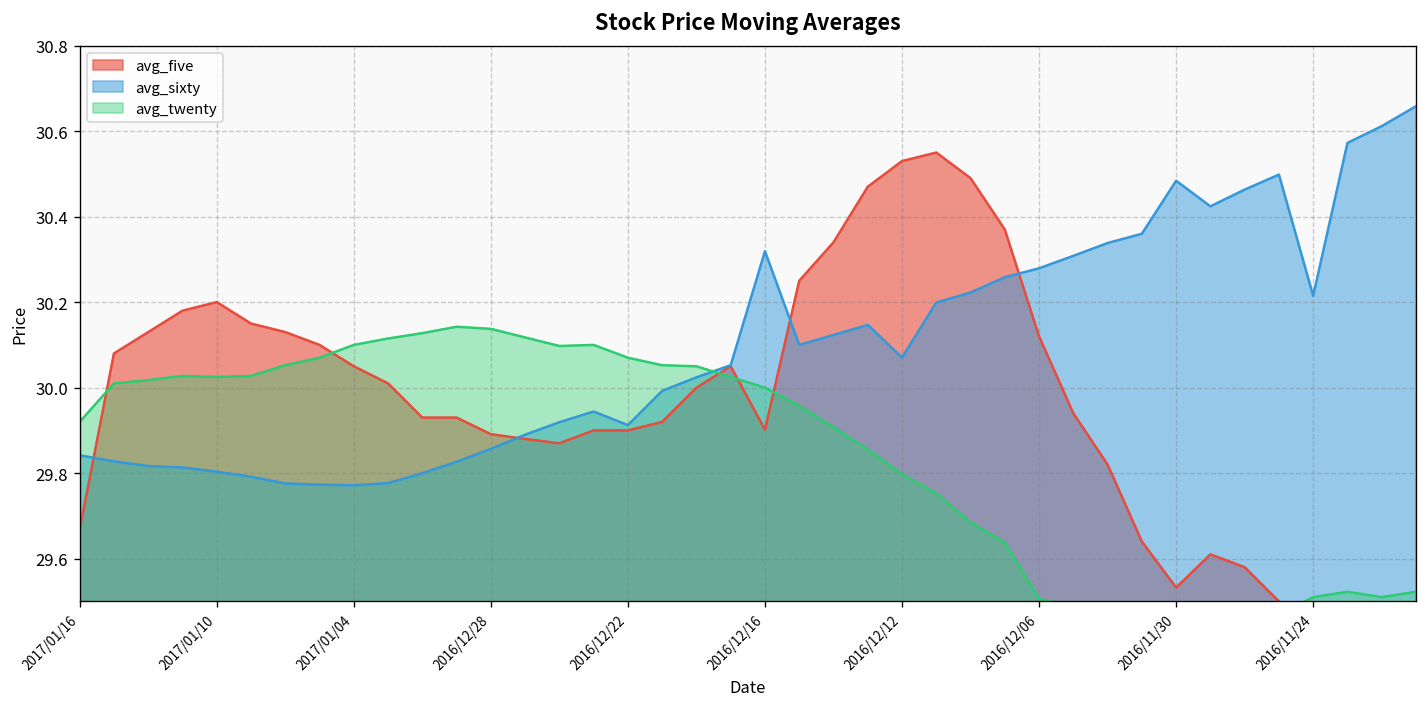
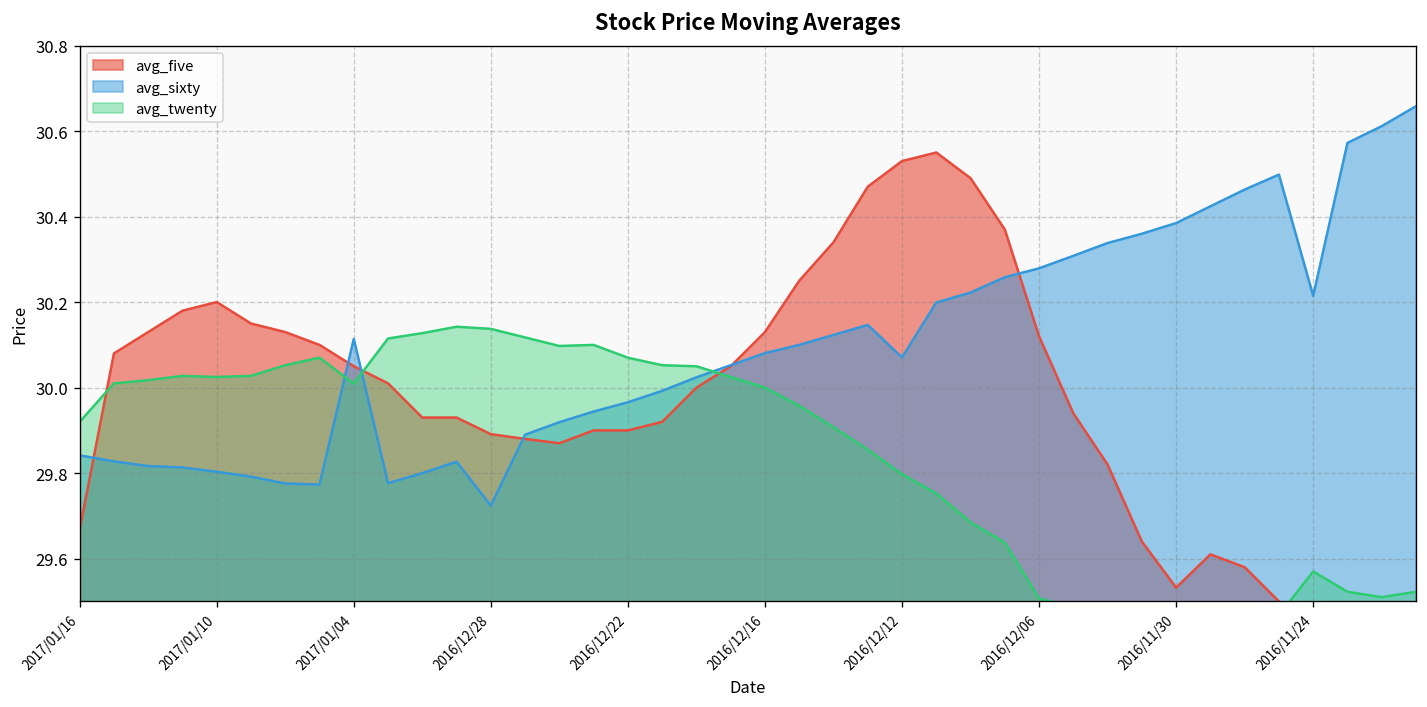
avg_sixty, 2017/01/04: 29.77 -> 30.11
avg_twenty, 2017/01/04: 30.10 -> 30.01
avg_sixty, 2016/12/28: 29.86 -> 29.72
avg_sixty, 2016/12/22: 29.91 -> 29.97
avg_five, 2016/12/16: 29.90 -> 30.13
avg_sixty, 2016/12/16: 30.32 -> 30.08
avg_sixty, 2016/11/30: 30.48 -> 30.38
avg_twenty, 2016/11/24: 29.51 -> 29.57
